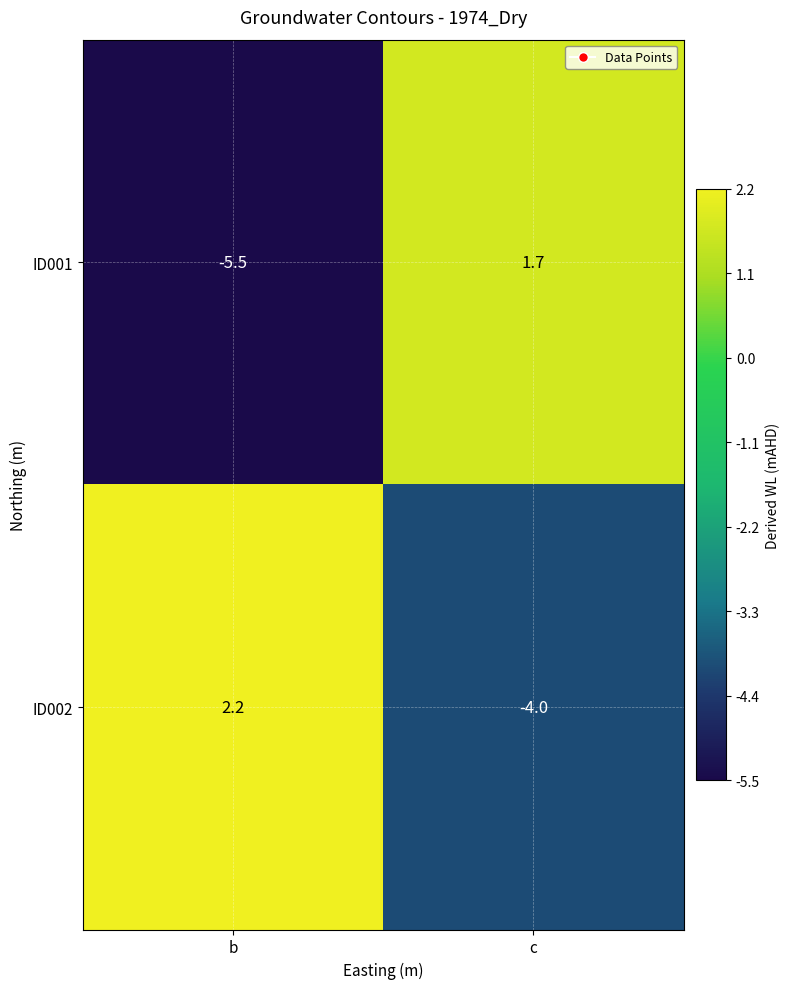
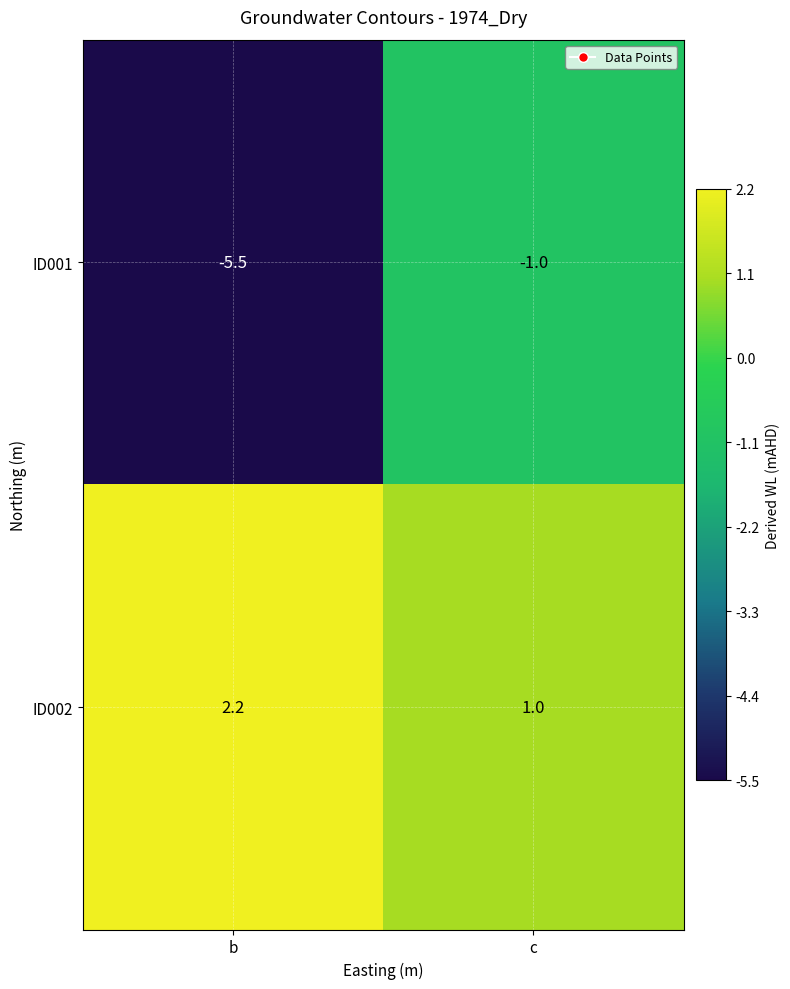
ID001, c: 1.7 -> -1.0
ID002, c: -4.0 -> 1.0
